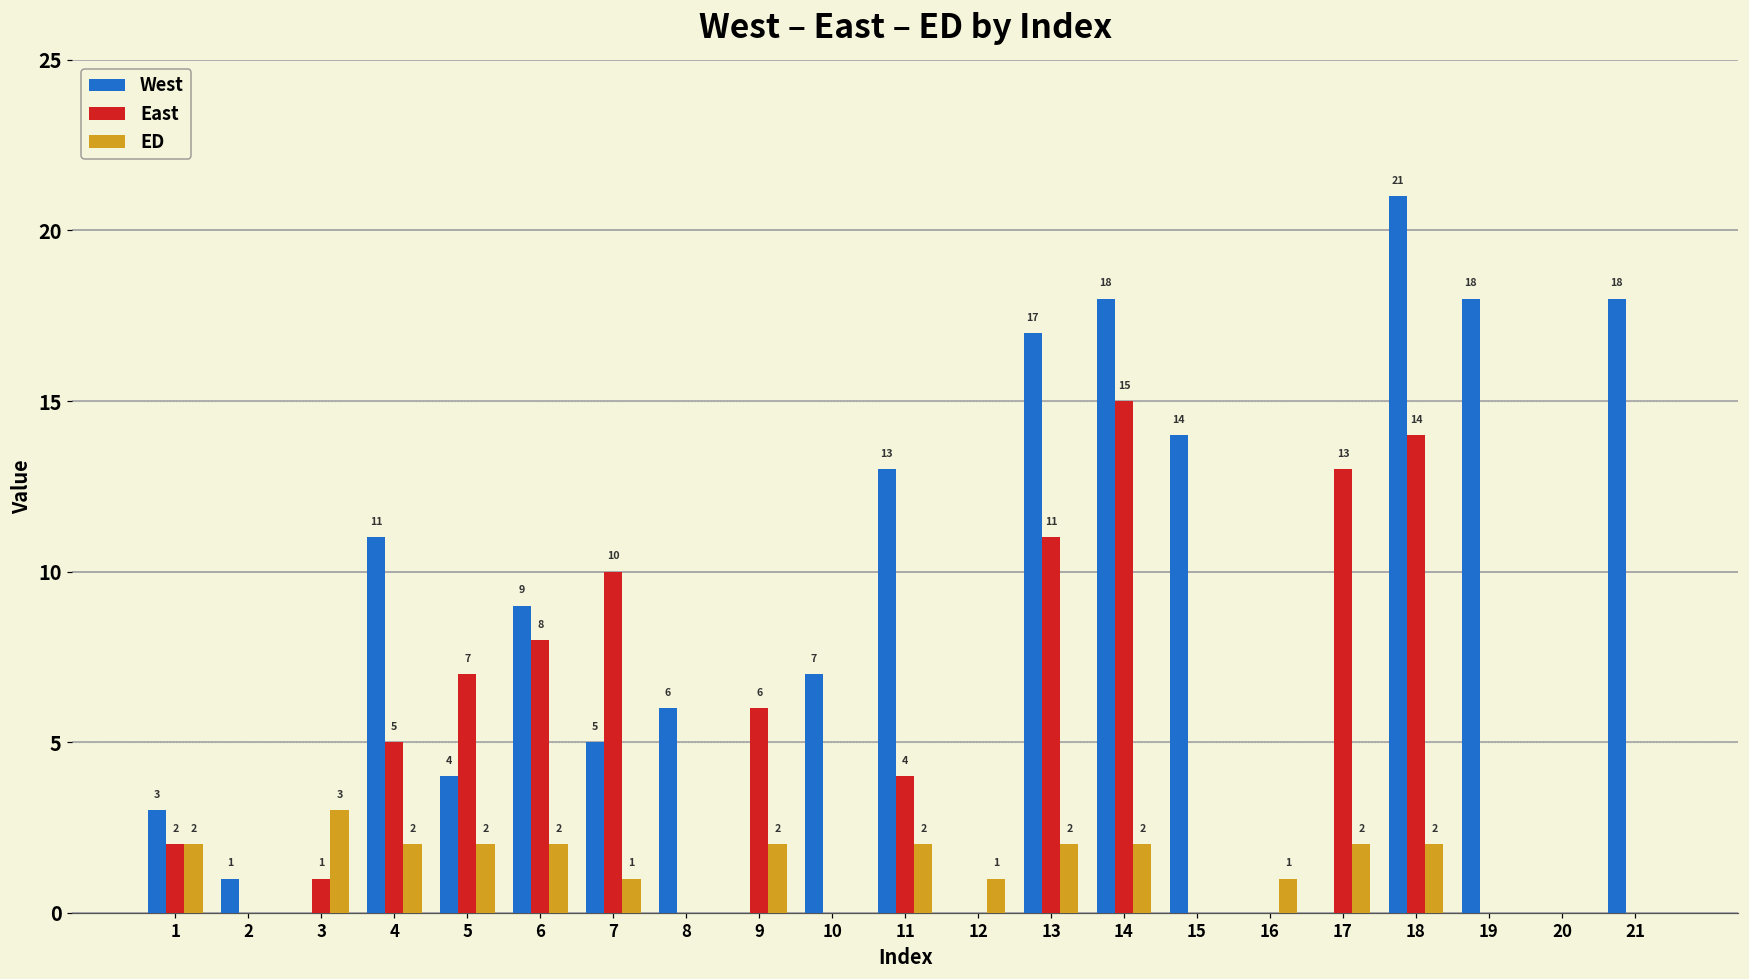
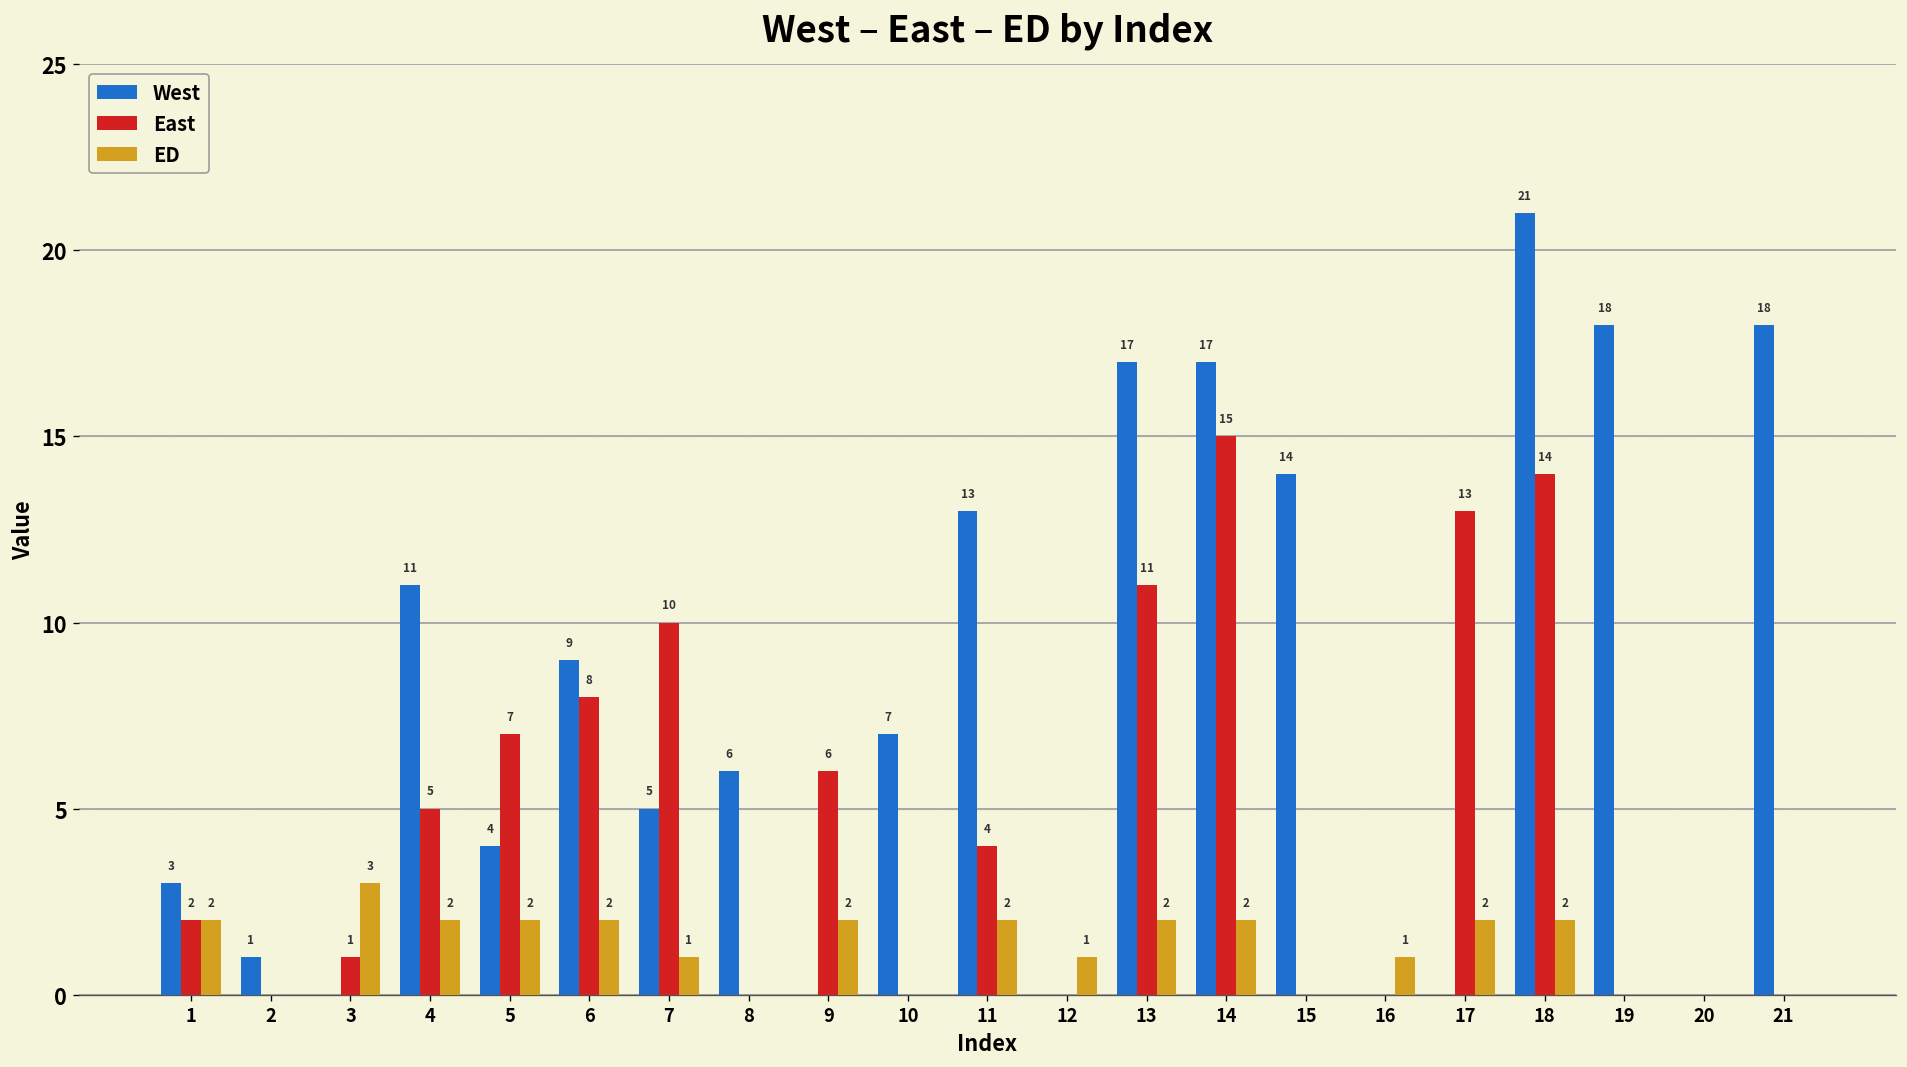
West, 14: 18 -> 17
